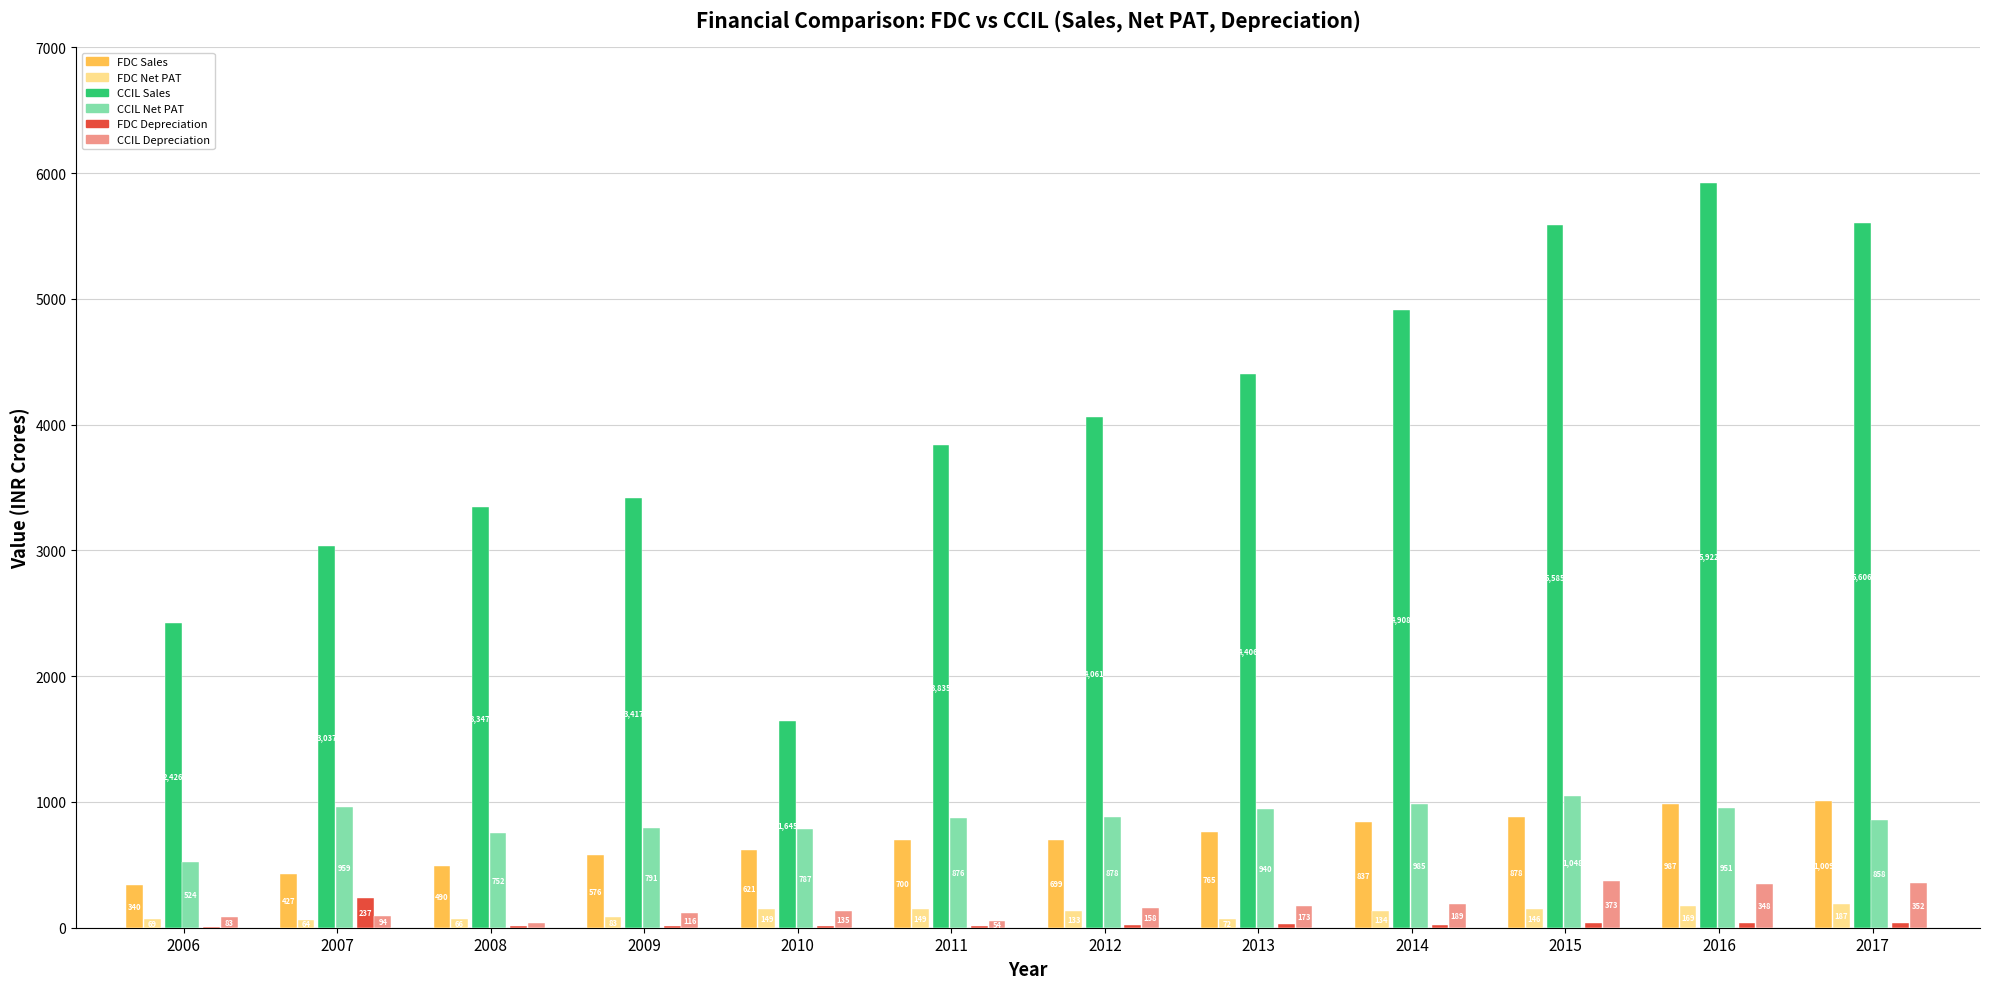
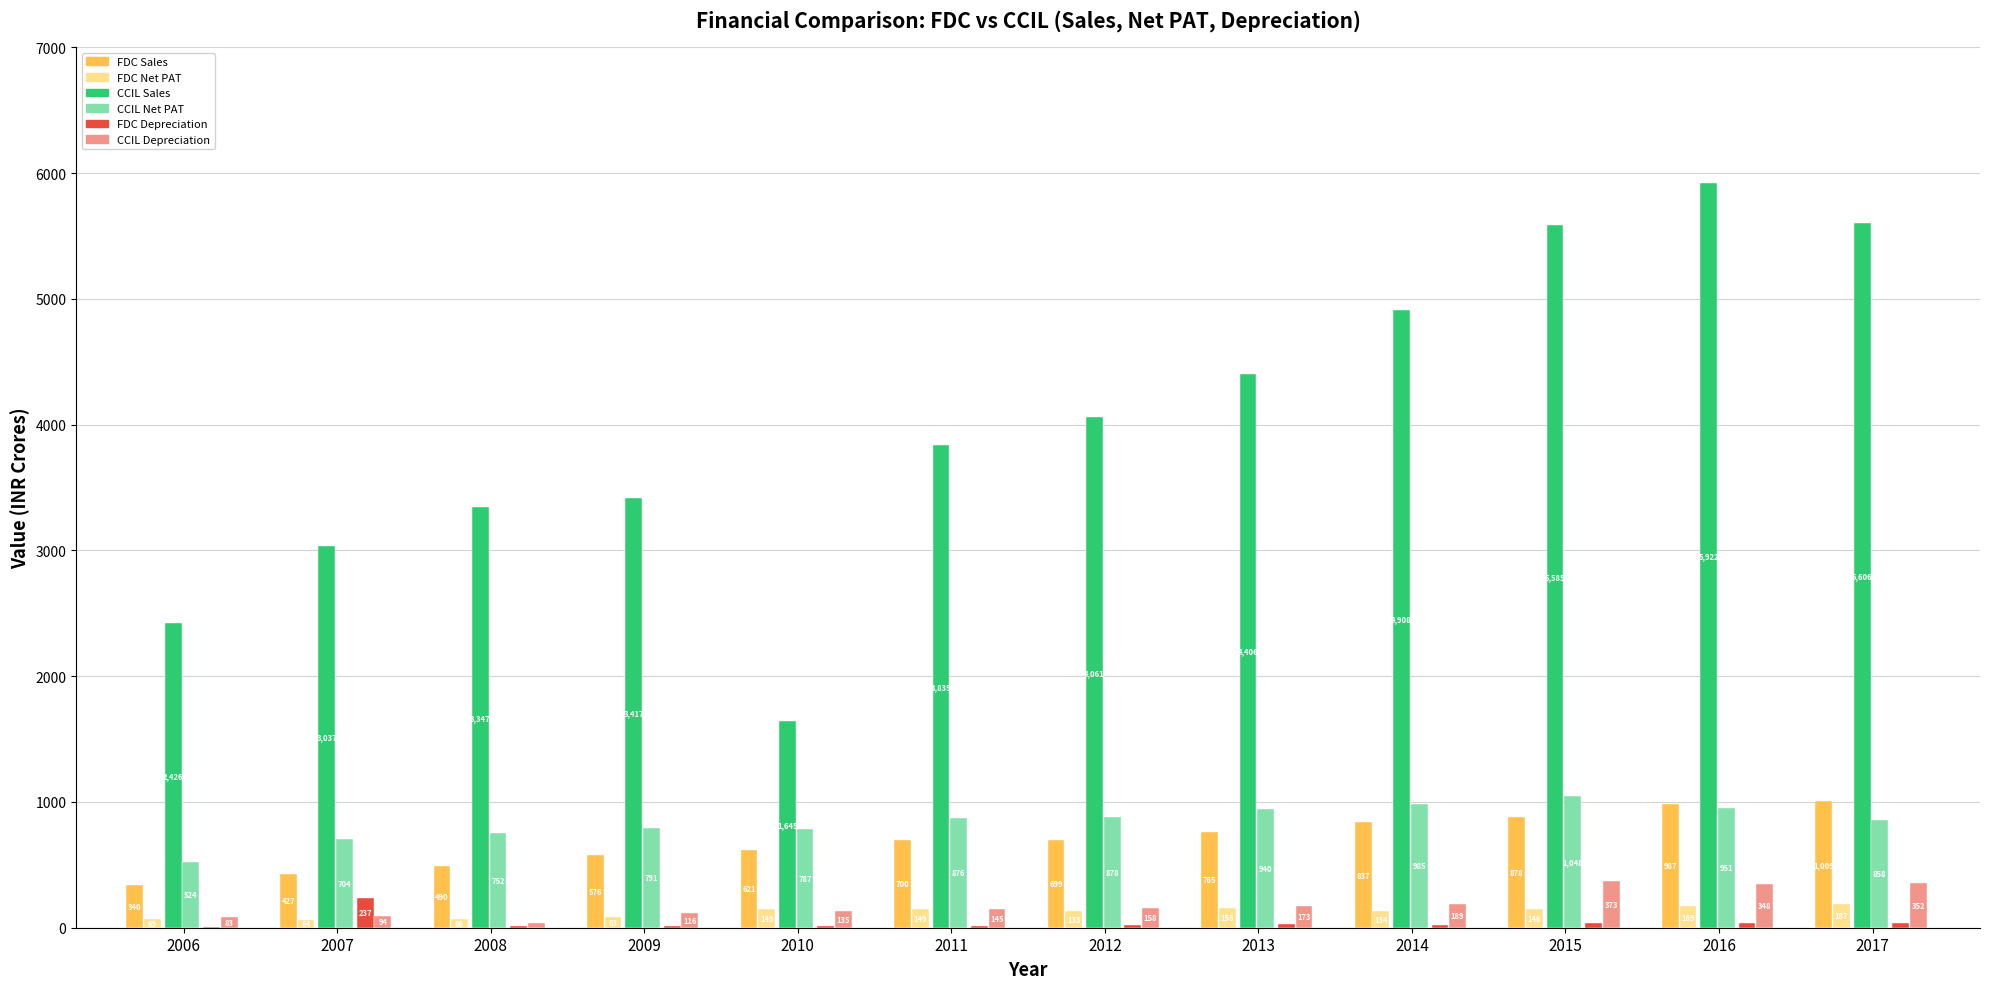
CCIL Net PAT, 2007: 959 -> 704
CCIL Depreciation, 2011: 54 -> 145
FDC Net PAT, 2013: 72 -> 158
